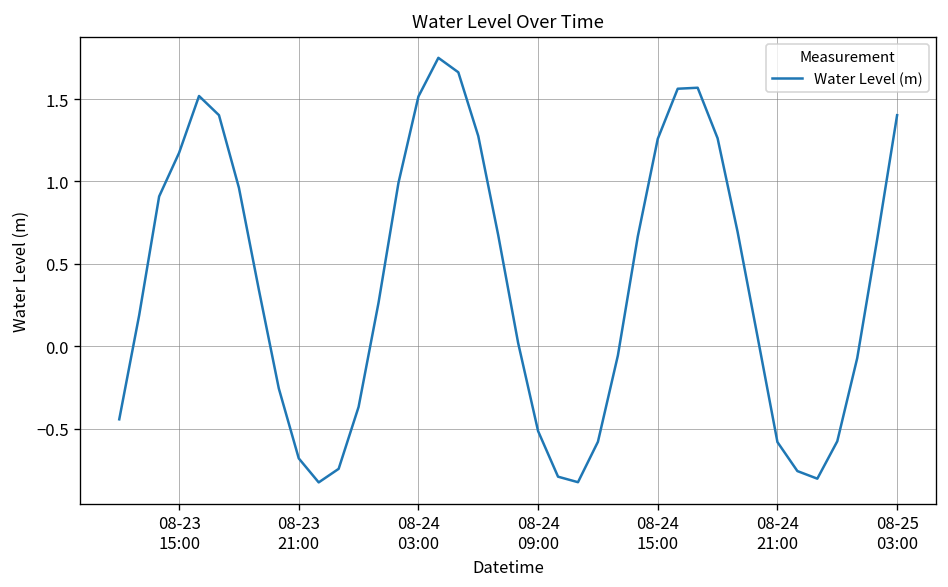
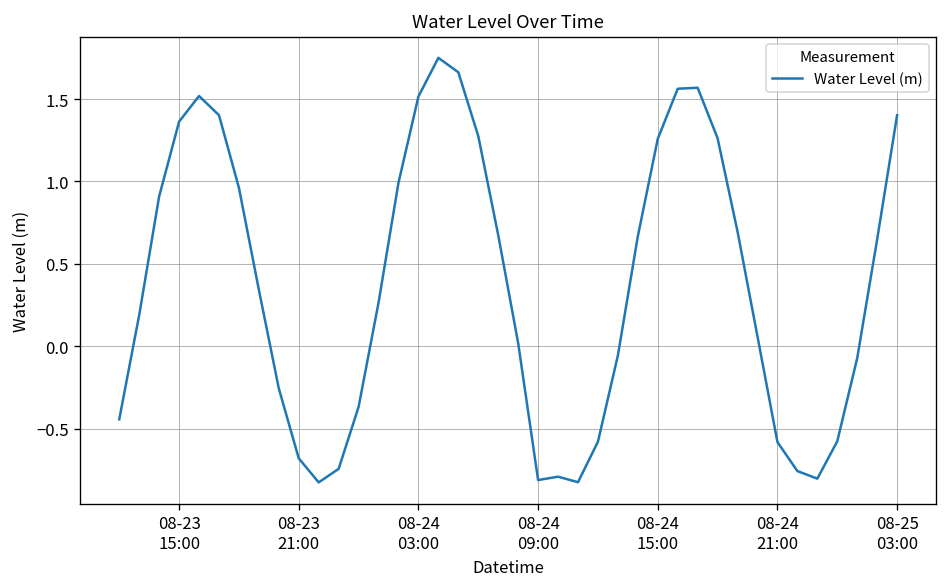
08-23 15:00: 1.17 -> 1.36
08-24 09:00: -0.51 -> -0.81
